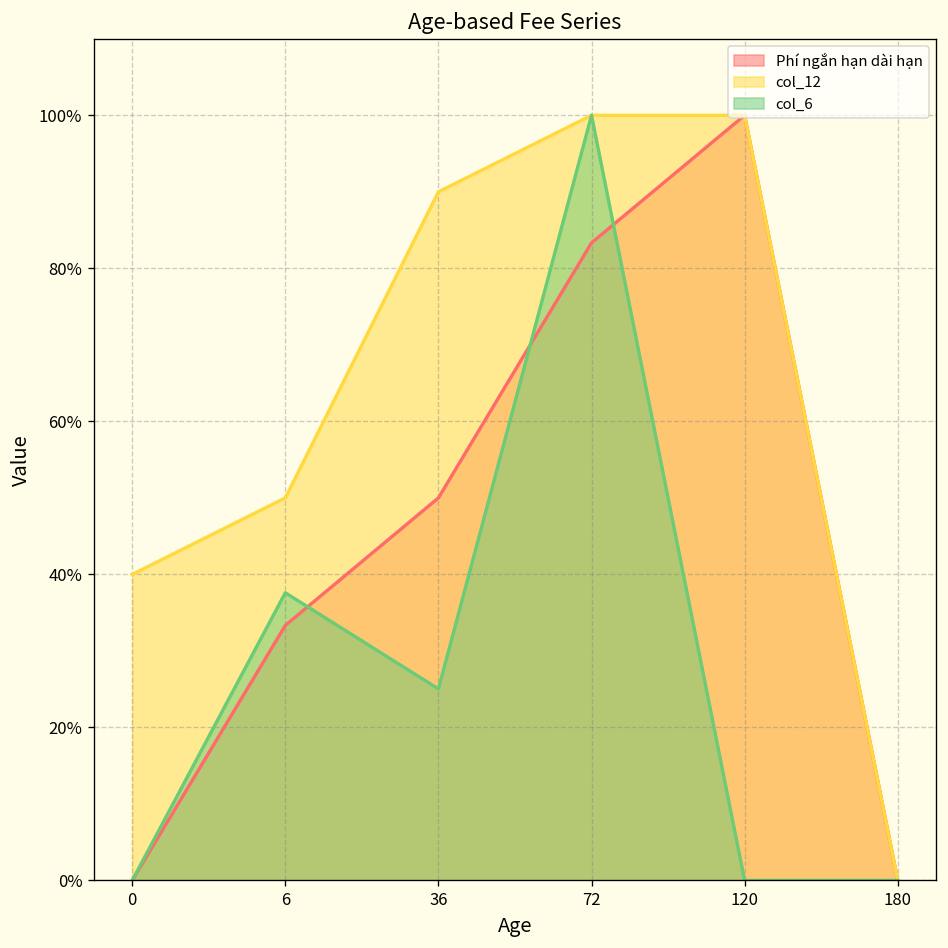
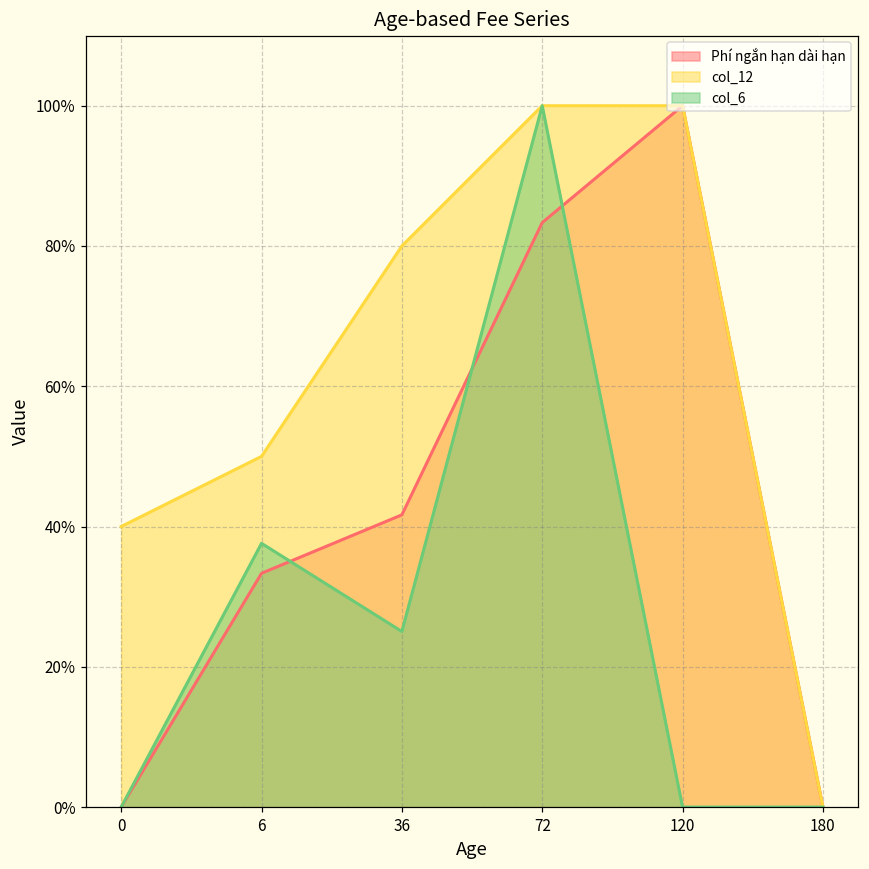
Phí ngắn hạn dài hạn, 36: 50% -> 42%
col_12, 36: 90% -> 80%
